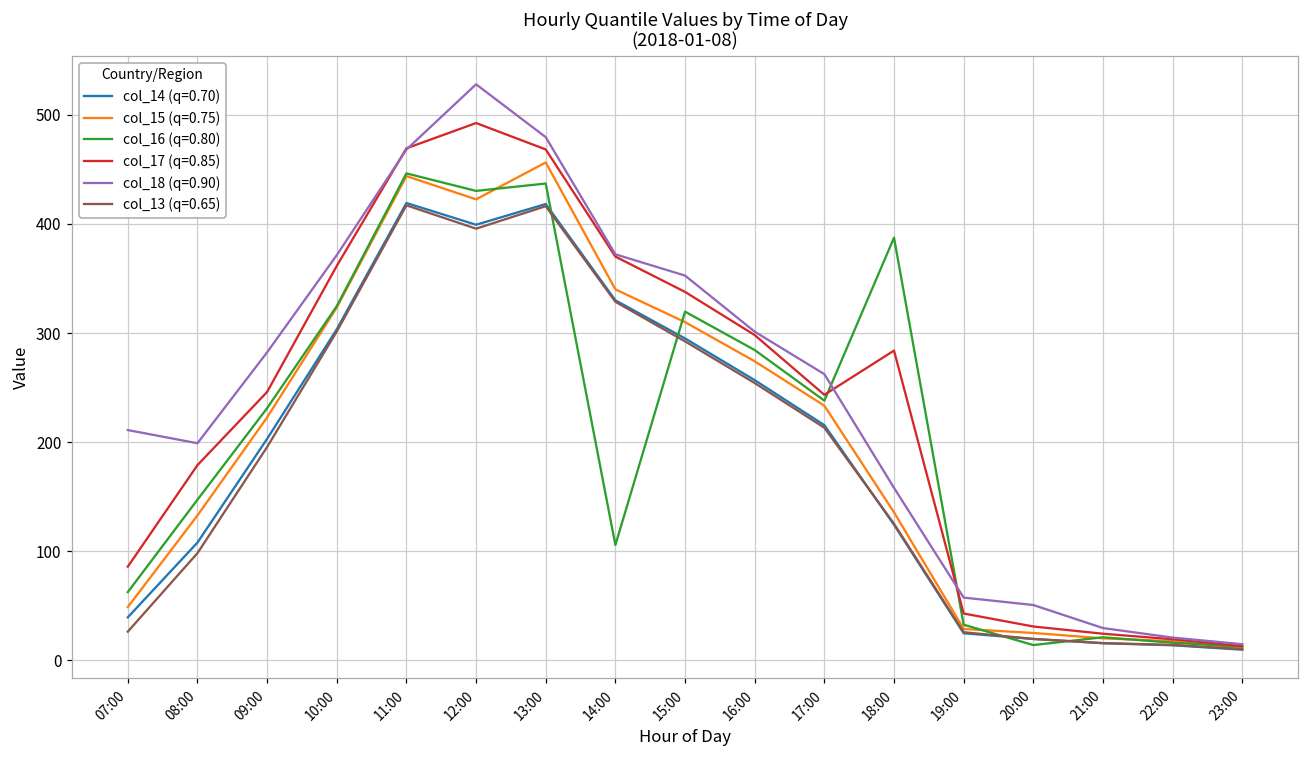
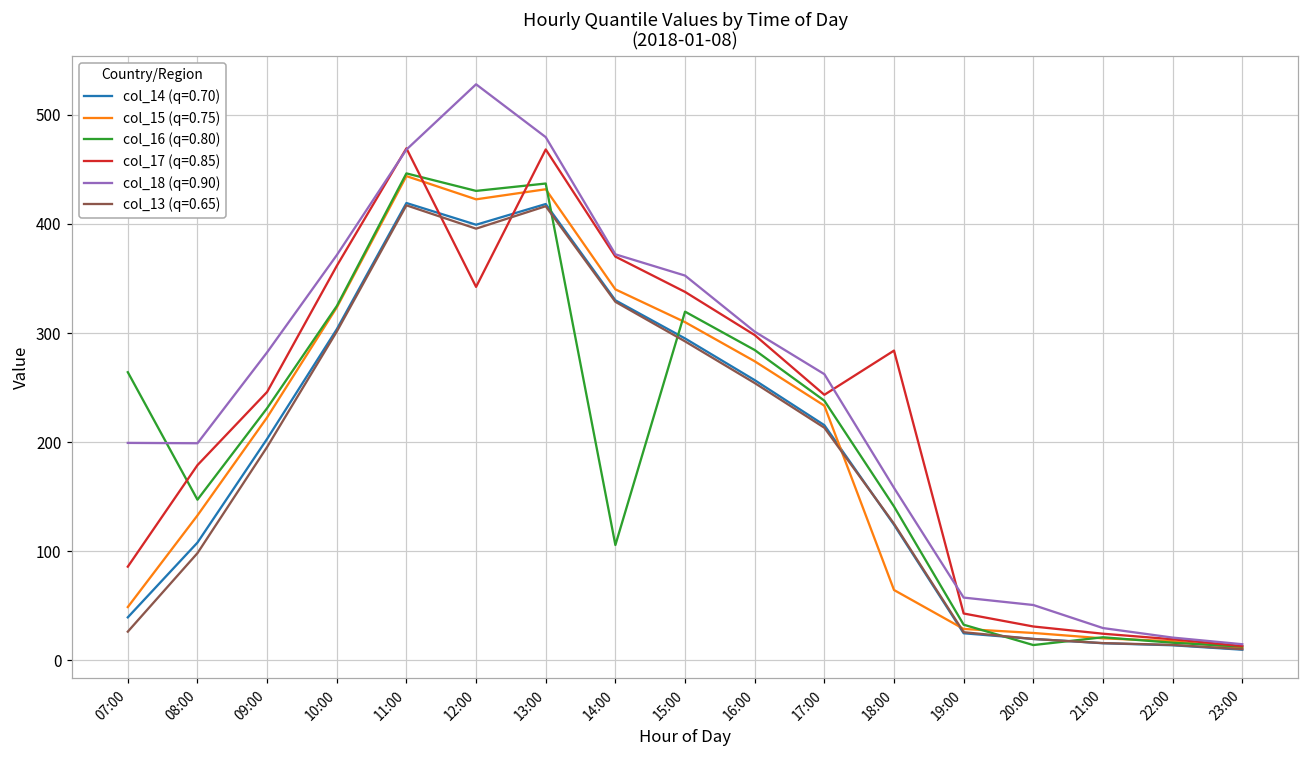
col_16 (q=0.80), 07:00: 60 -> 260
col_18 (q=0.90), 07:00: 210 -> 200
col_17 (q=0.85), 12:00: 490 -> 340
col_15 (q=0.75), 13:00: 460 -> 430
col_15 (q=0.75), 18:00: 140 -> 60
col_16 (q=0.80), 18:00: 390 -> 140
